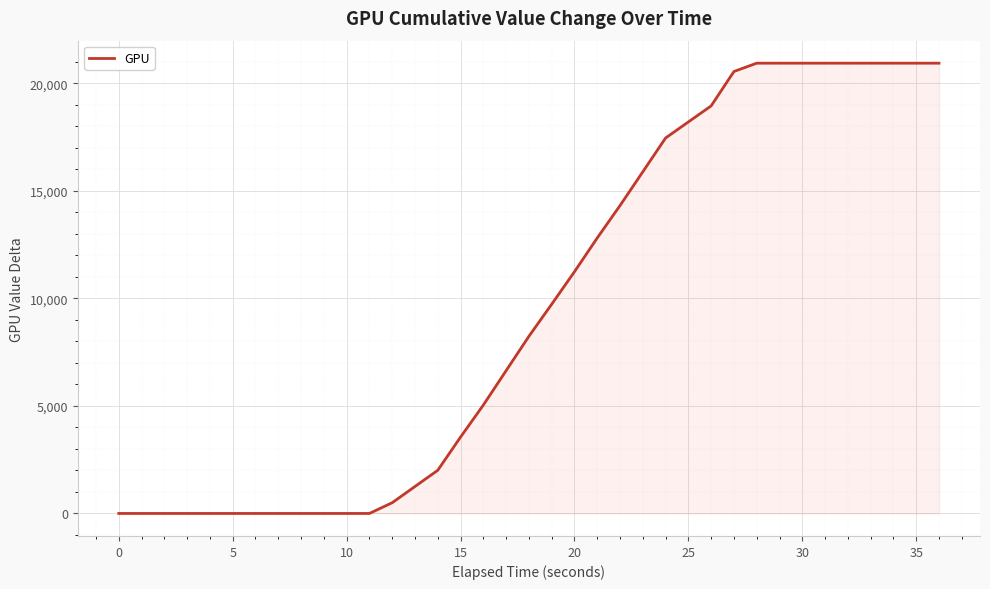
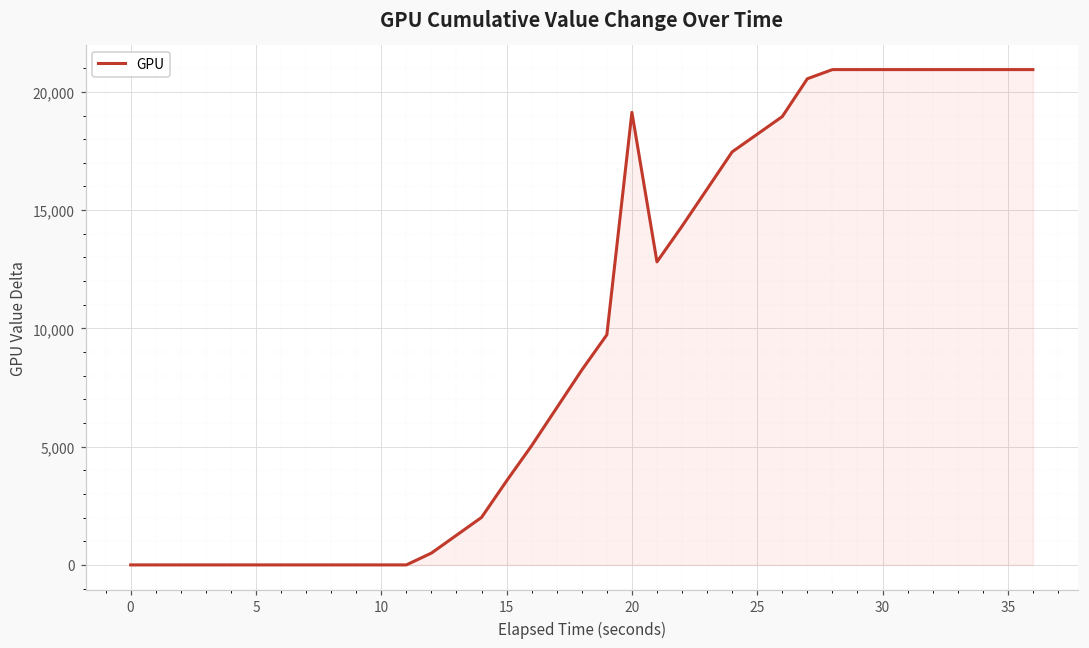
20: 11,200 -> 19,100
